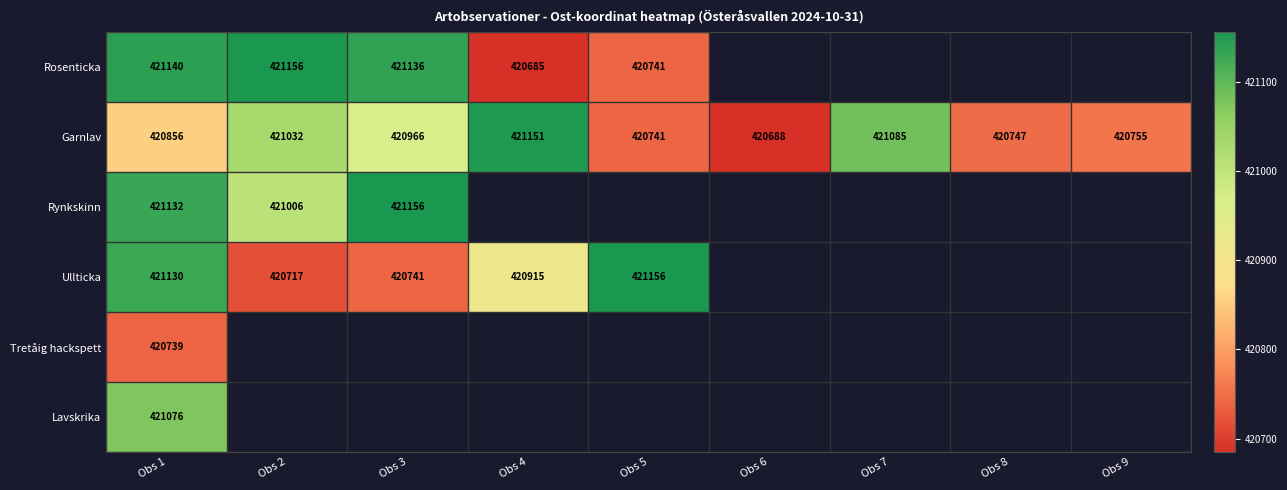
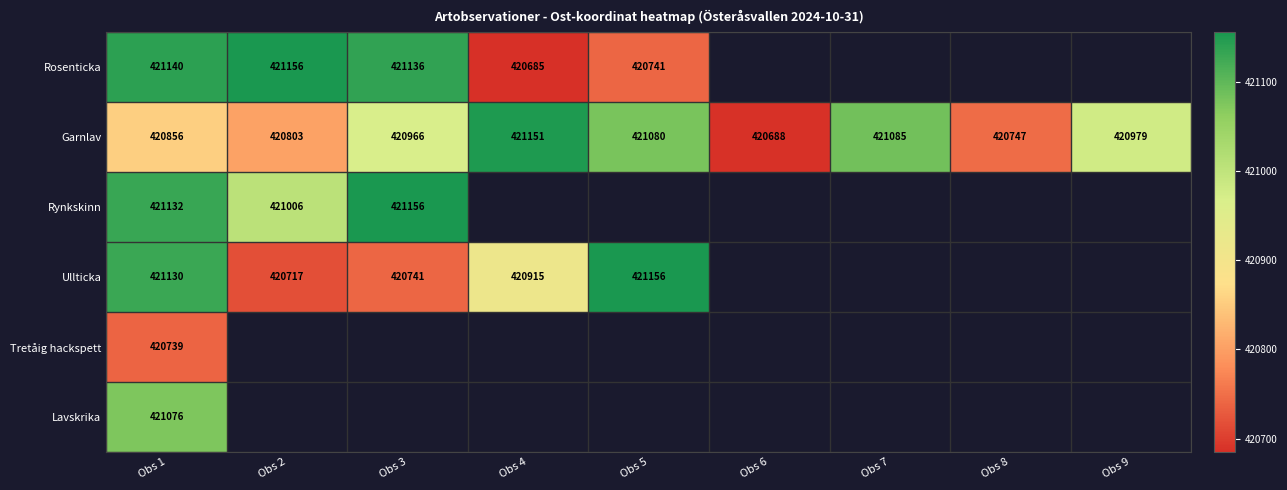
Garnlav, Obs 2: 421032 -> 420803
Garnlav, Obs 5: 420741 -> 421080
Garnlav, Obs 9: 420755 -> 420979
